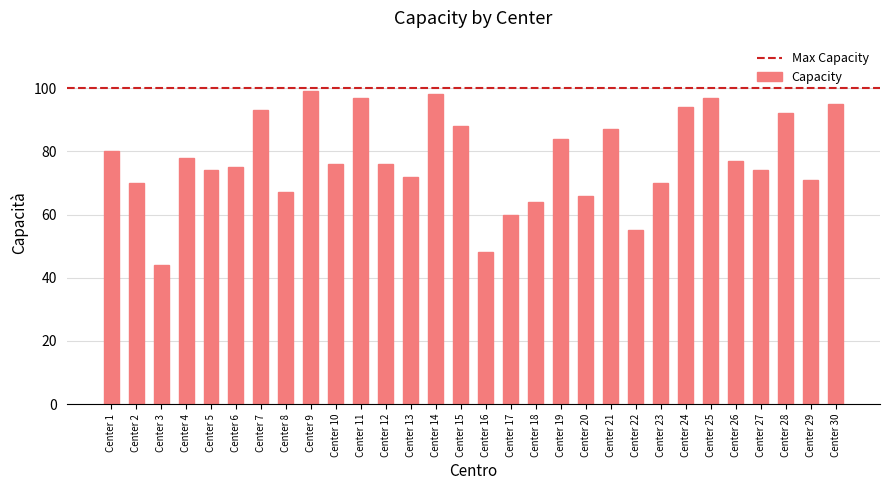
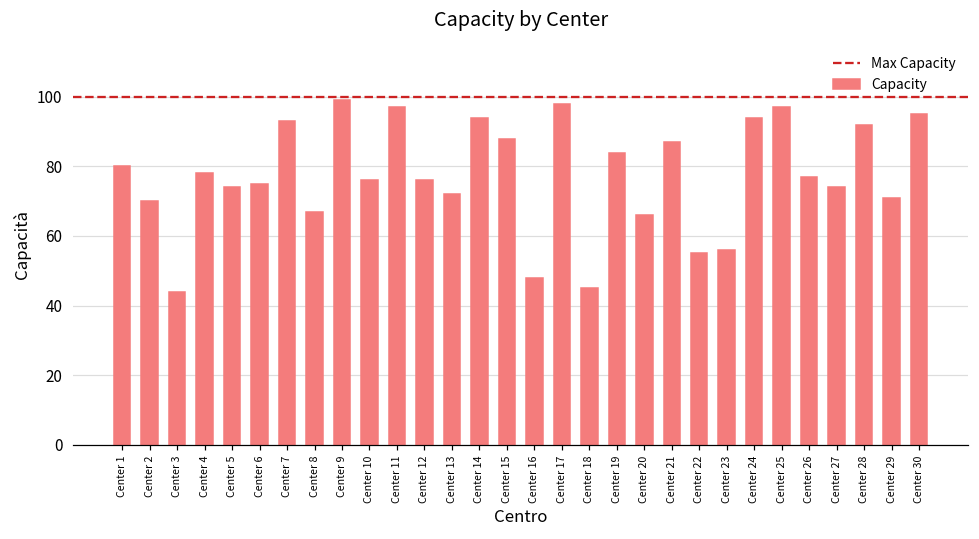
Center 14: 98 -> 94
Center 17: 60 -> 98
Center 18: 64 -> 45
Center 23: 70 -> 56
